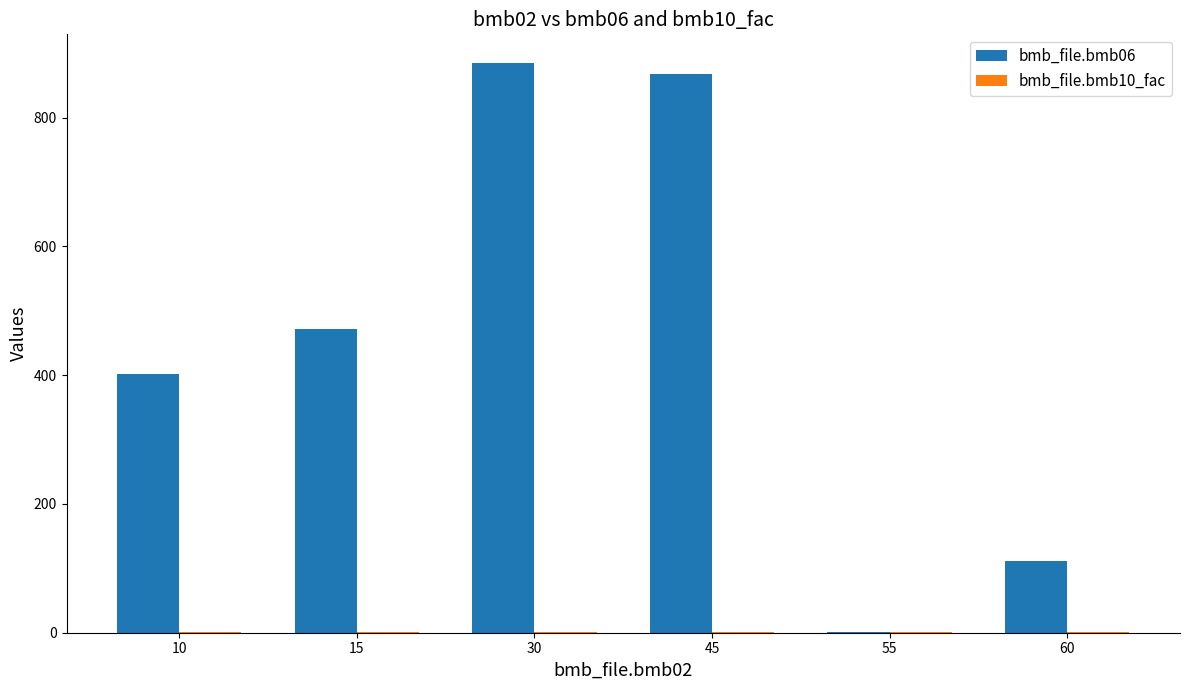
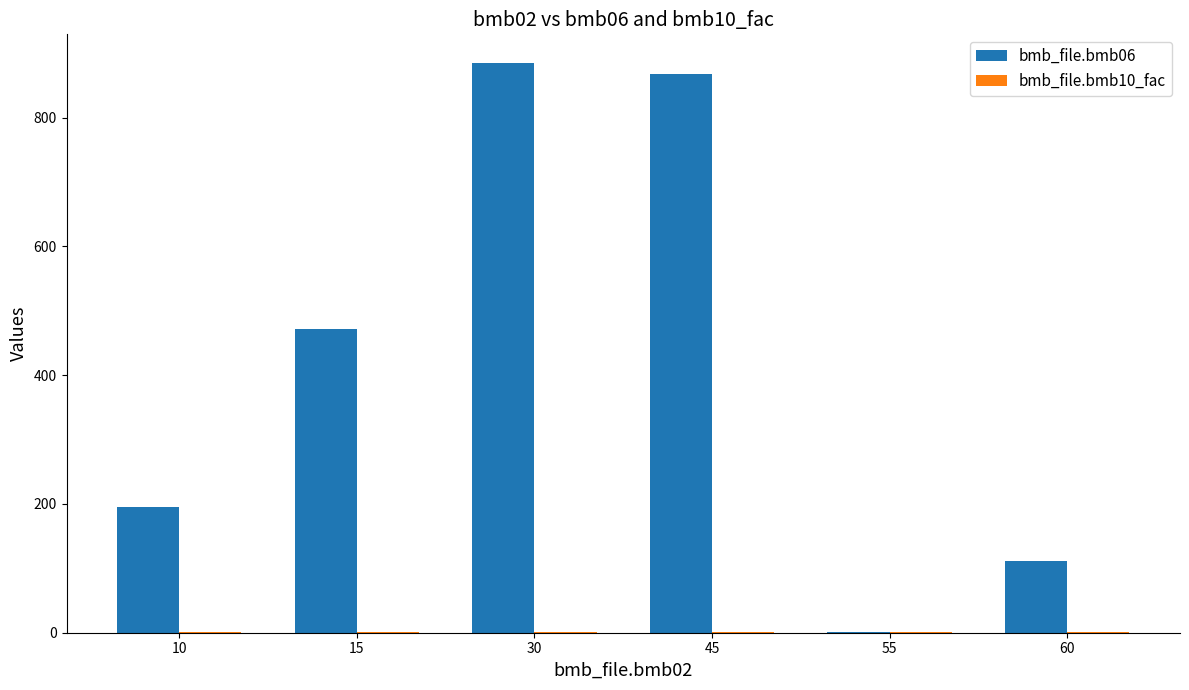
bmb_file.bmb06, 10: 400 -> 200
